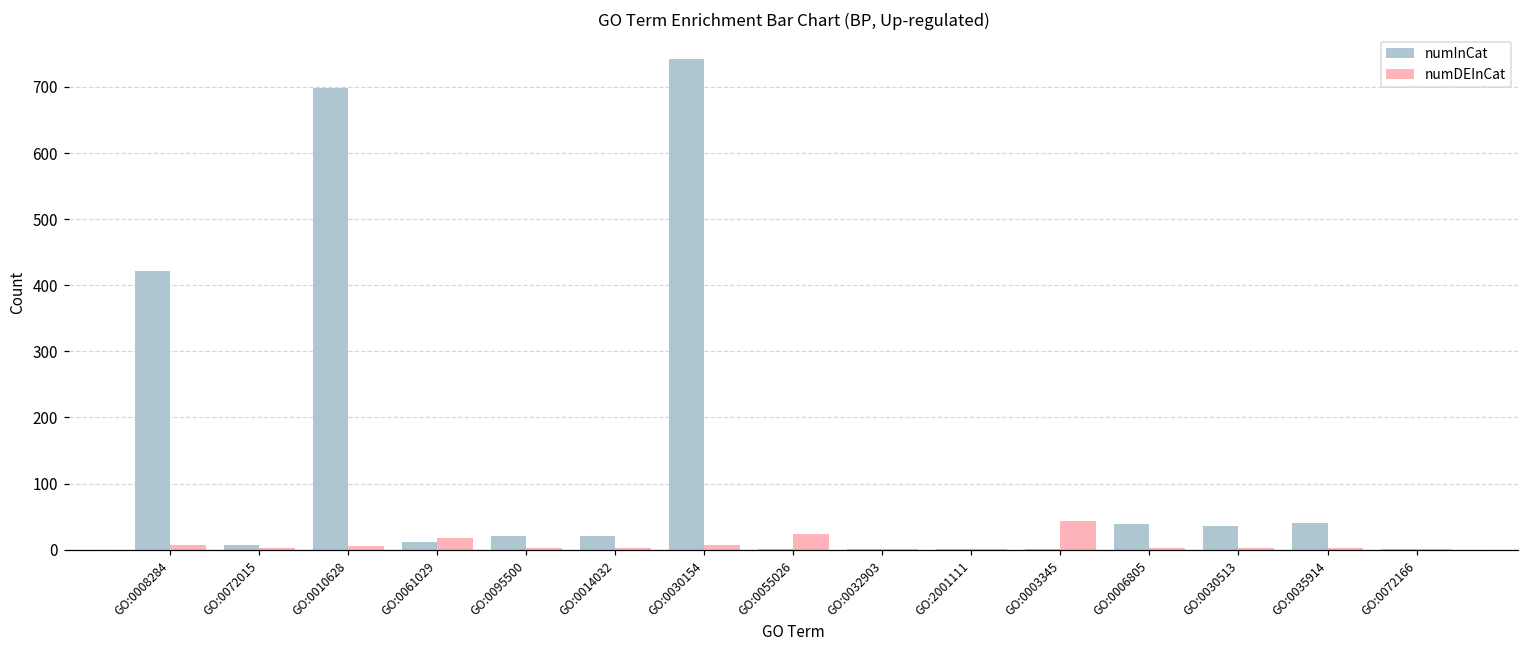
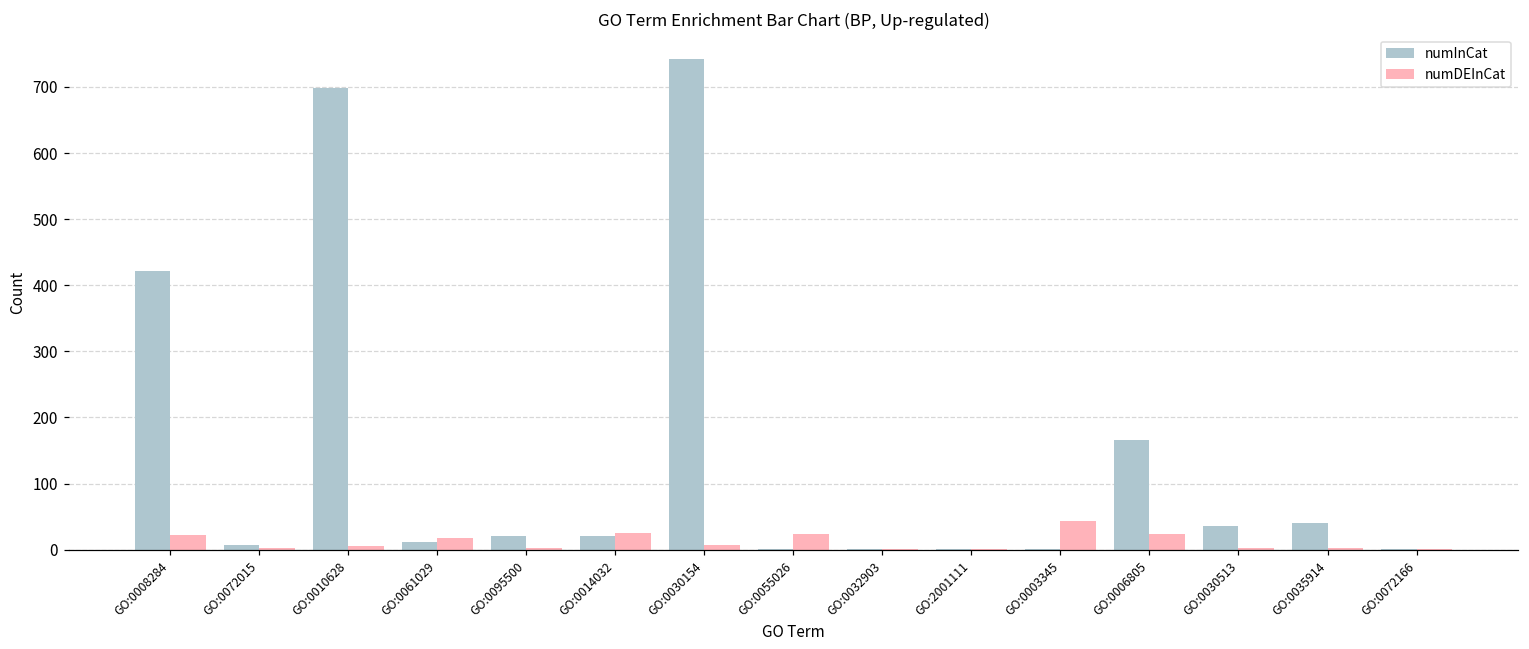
numDEInCat, GO:0008284: 10 -> 20
numDEInCat, GO:0014032: 0 -> 30
numInCat, GO:0006805: 40 -> 170
numDEInCat, GO:0006805: 0 -> 20
